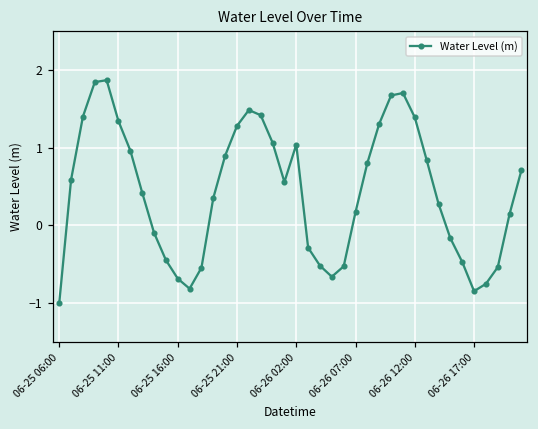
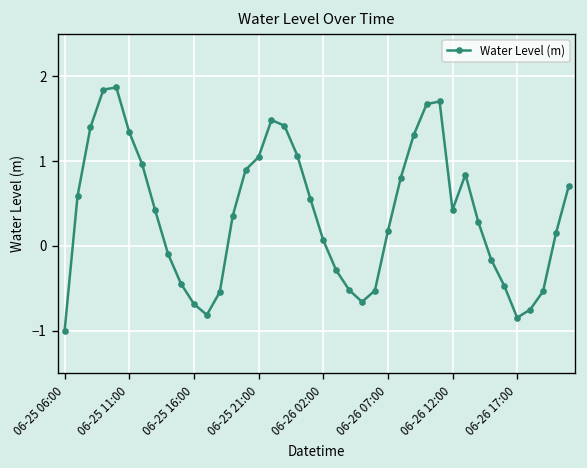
06-25 21:00: 1.3 -> 1.0
06-26 02:00: 1.0 -> 0.1
06-26 12:00: 1.4 -> 0.4
